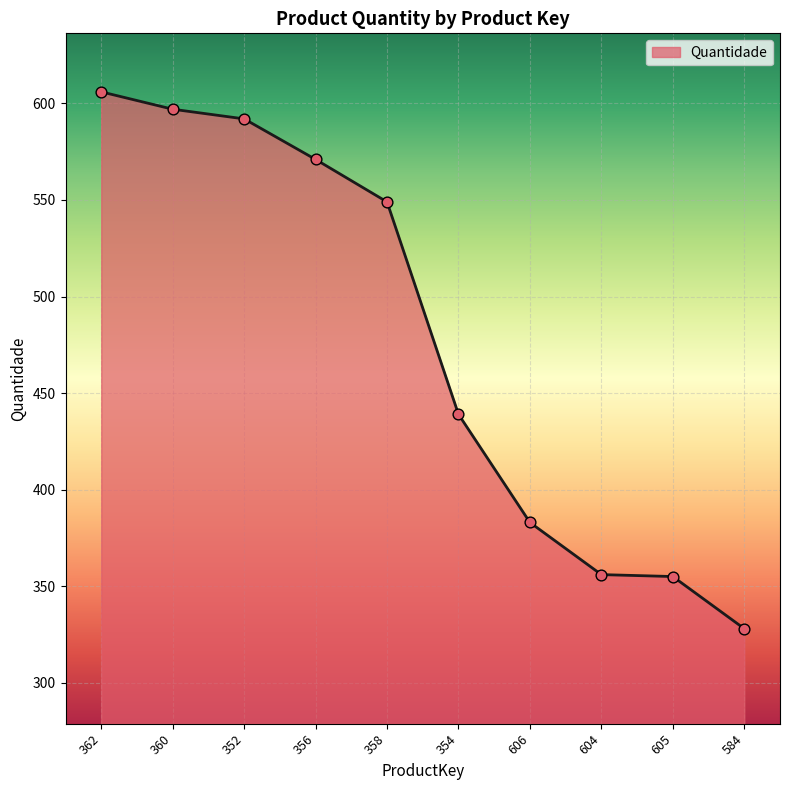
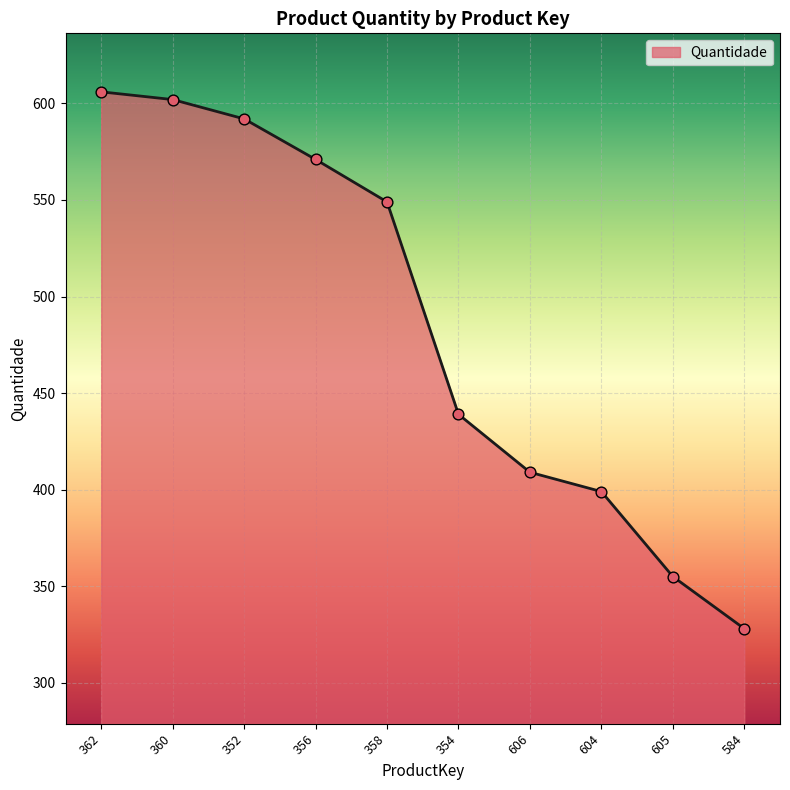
360: 597 -> 602
606: 383 -> 409
604: 356 -> 399
